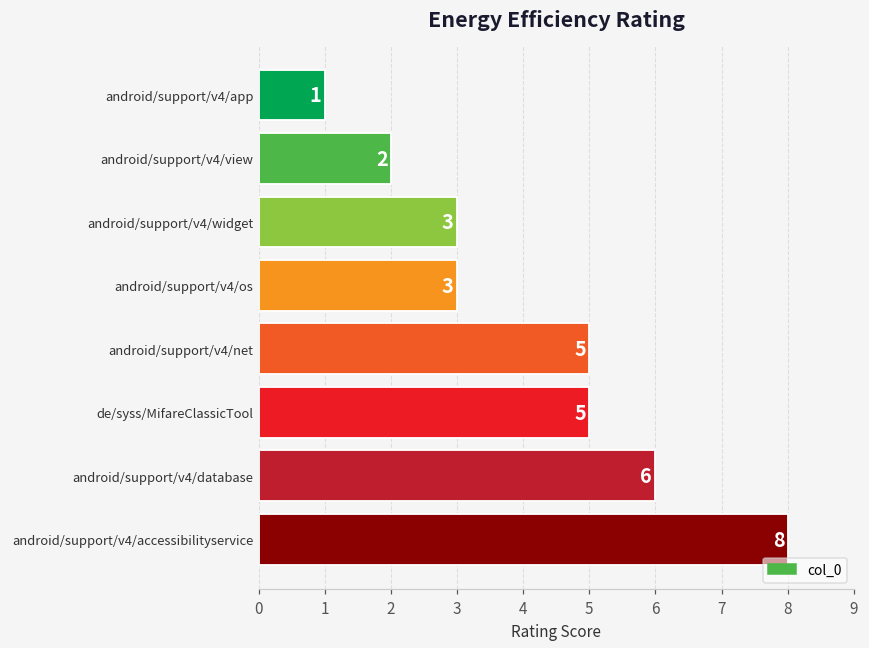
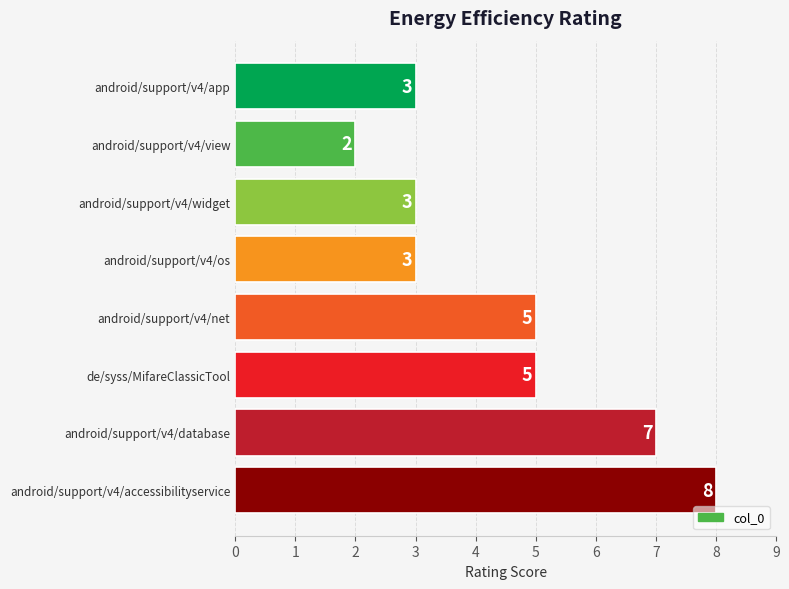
android/support/v4/app: 1 -> 3
android/support/v4/database: 6 -> 7
